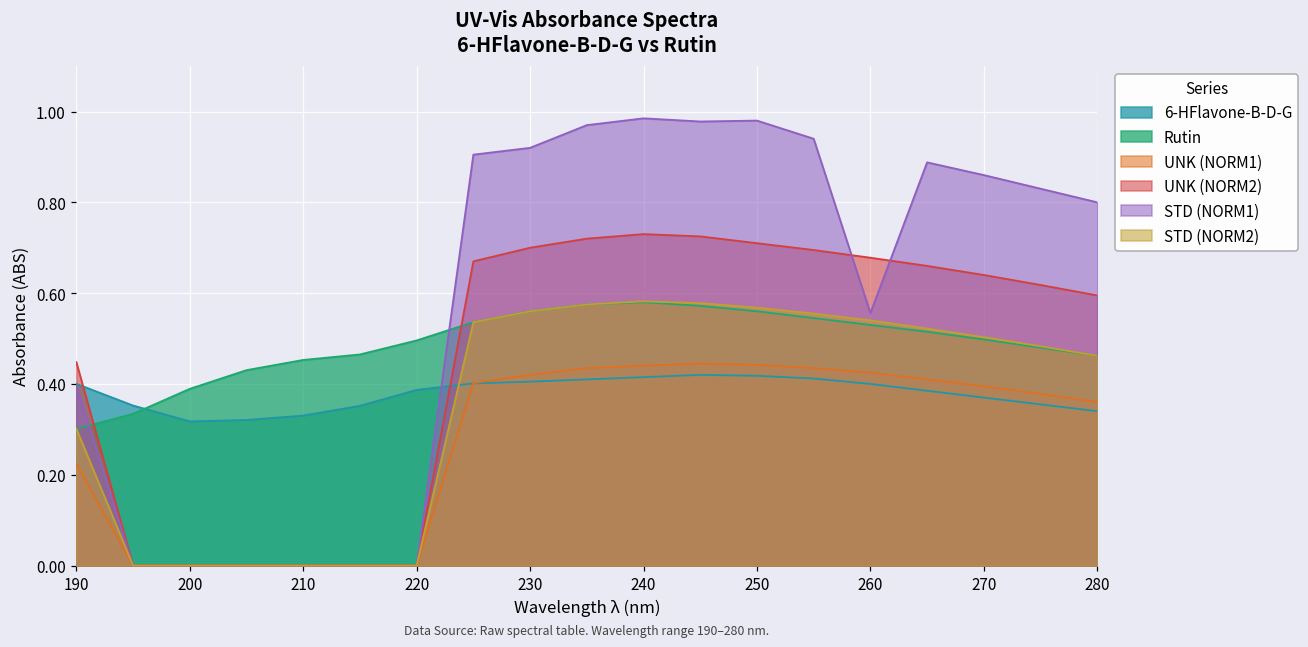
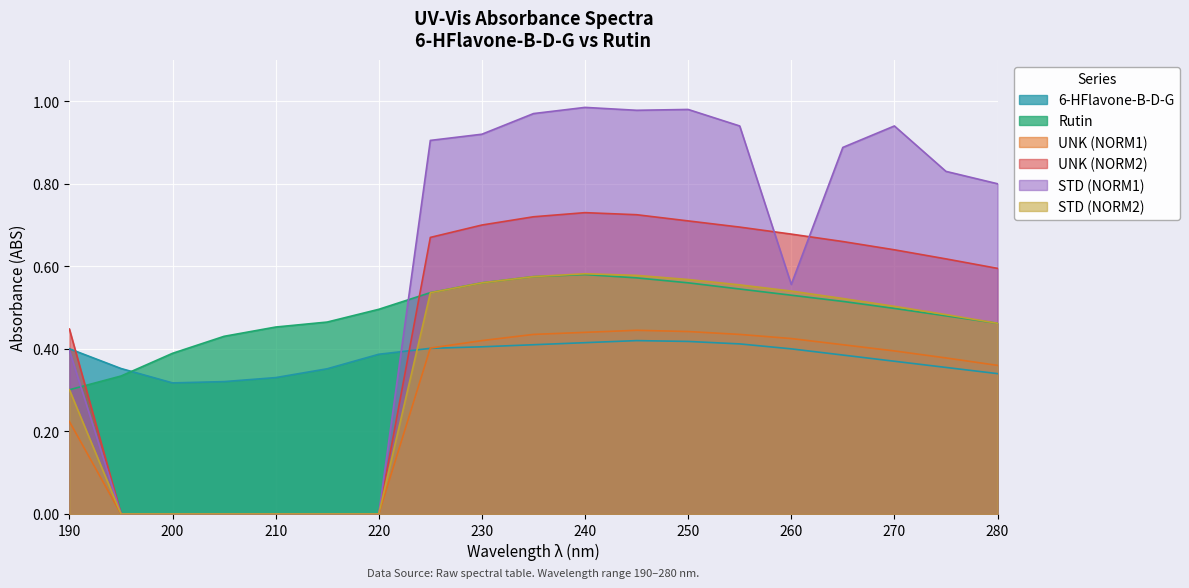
STD (NORM1), 270: 0.86 -> 0.94
